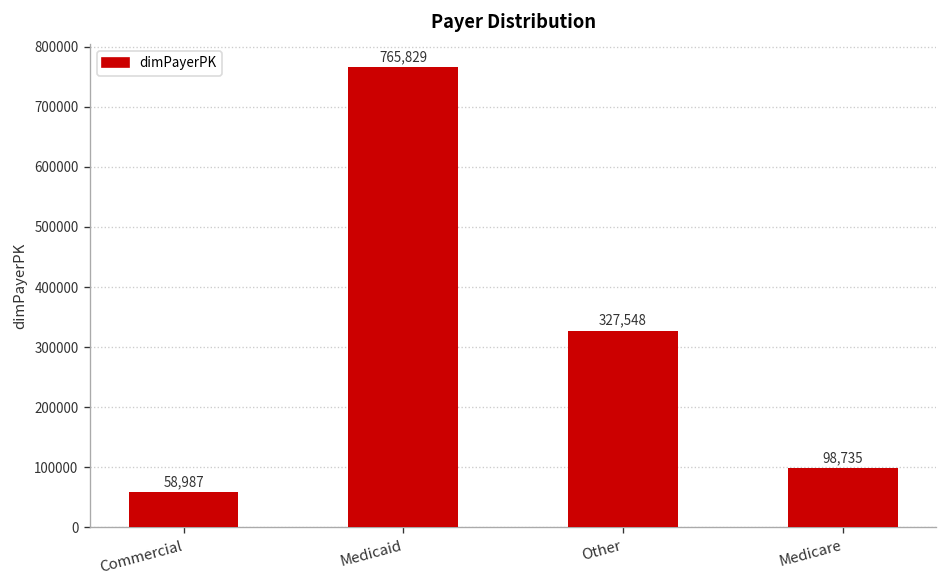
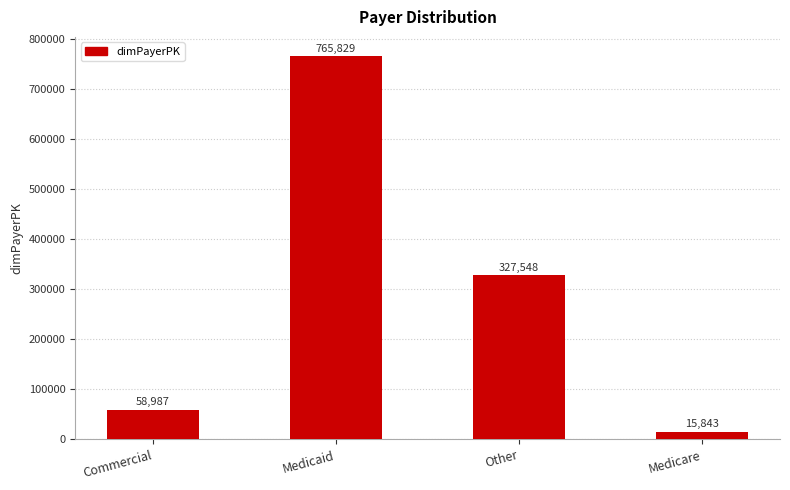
Medicare: 98,735 -> 15,843
